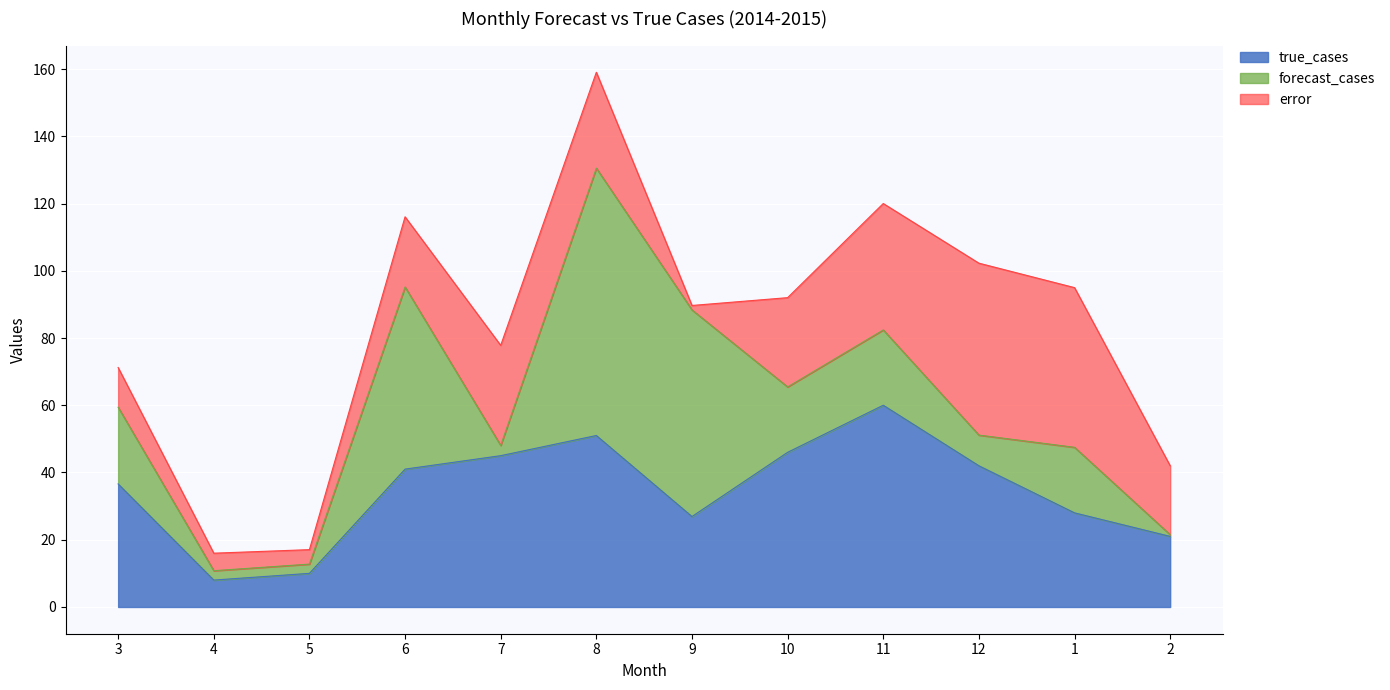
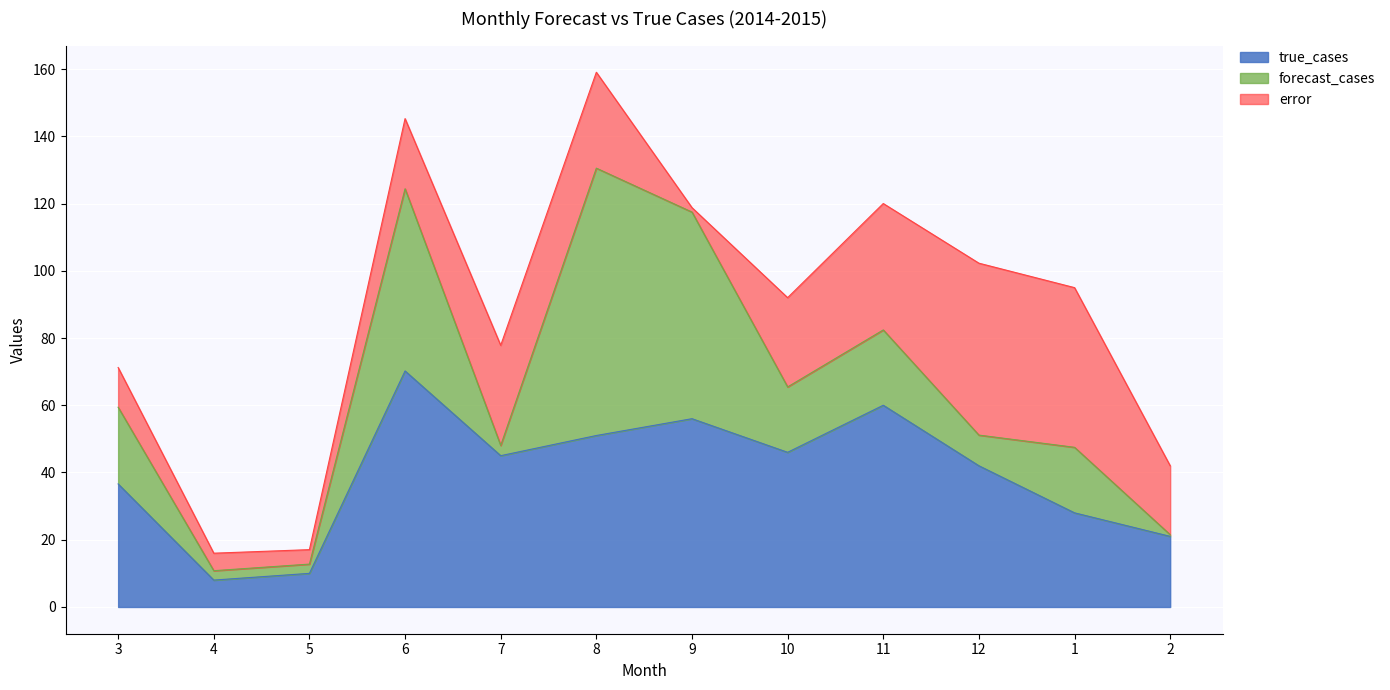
true_cases, 6: 41 -> 70
true_cases, 9: 27 -> 56
